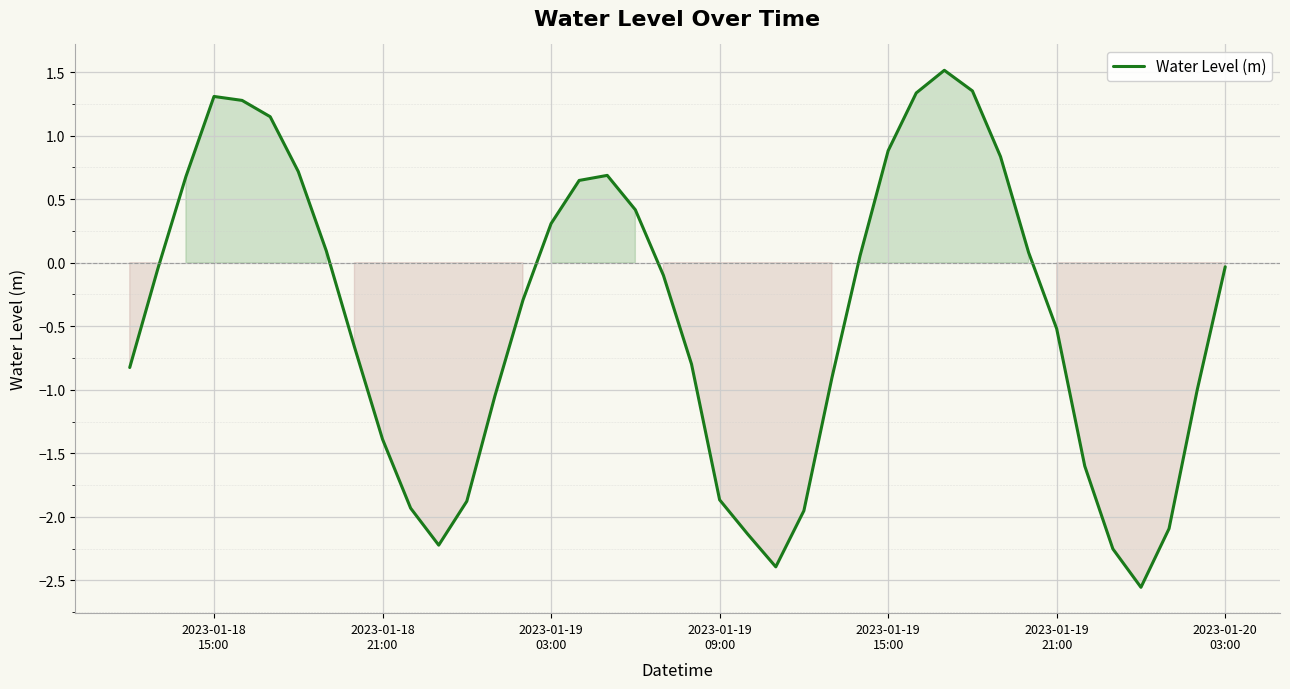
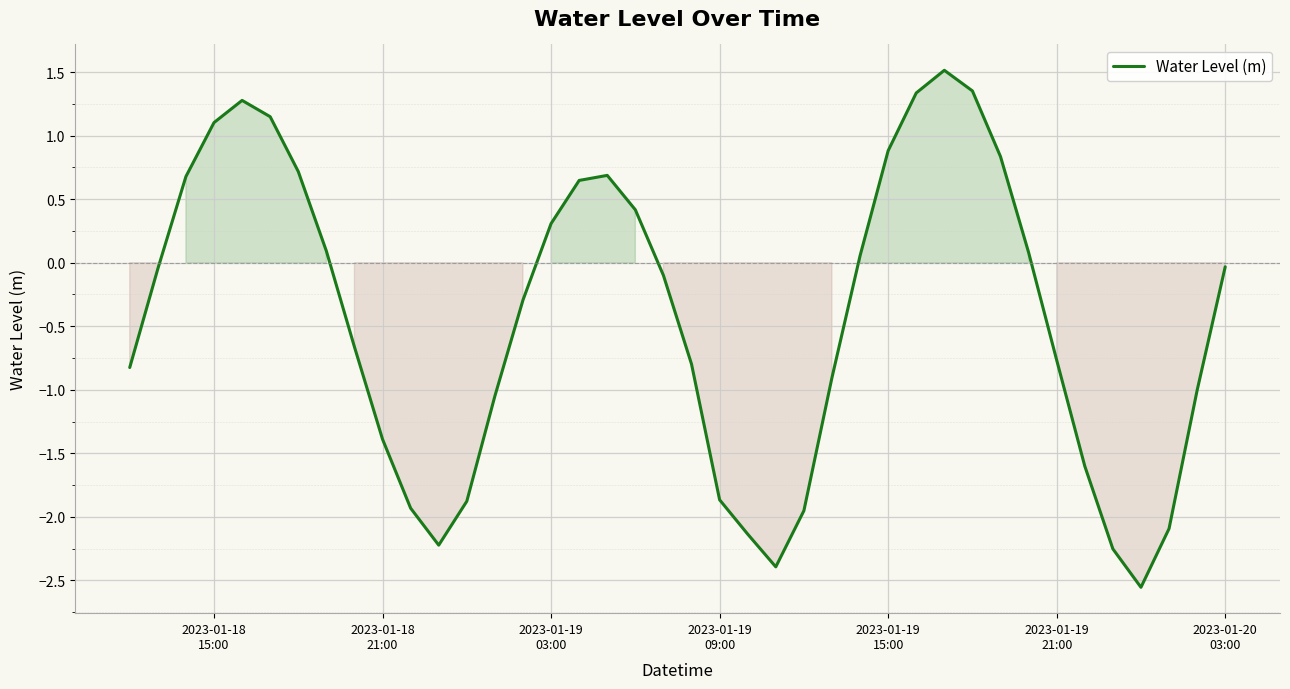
2023-01-18 15:00: 1.31 -> 1.10
2023-01-19 21:00: -0.52 -> -0.77
